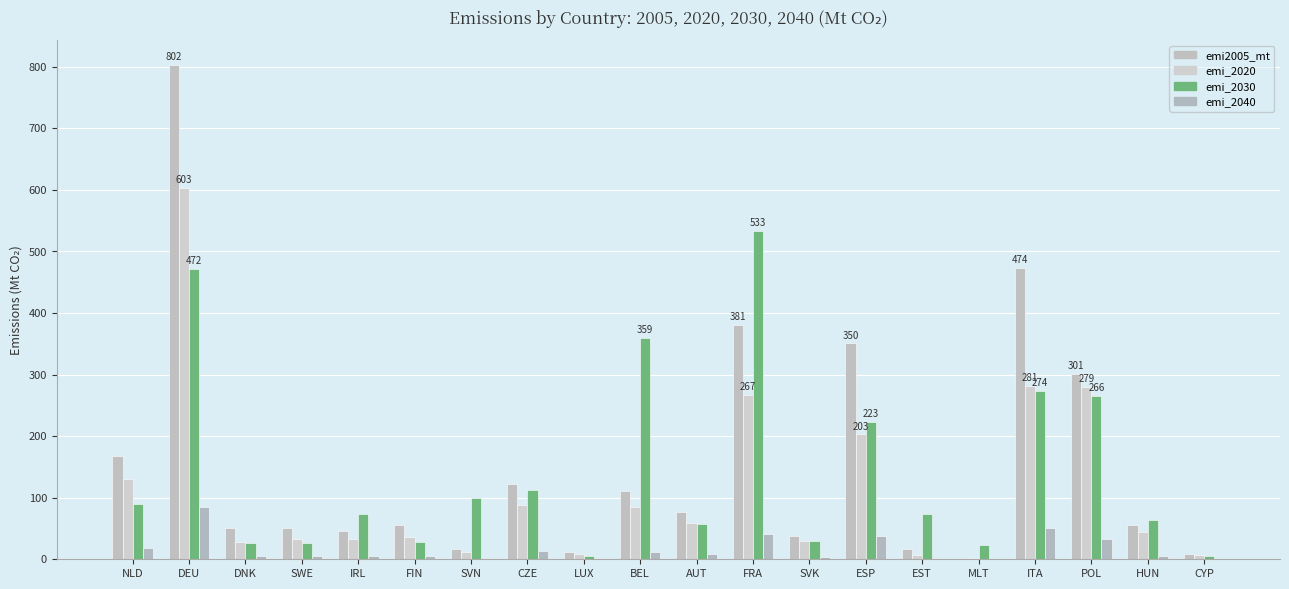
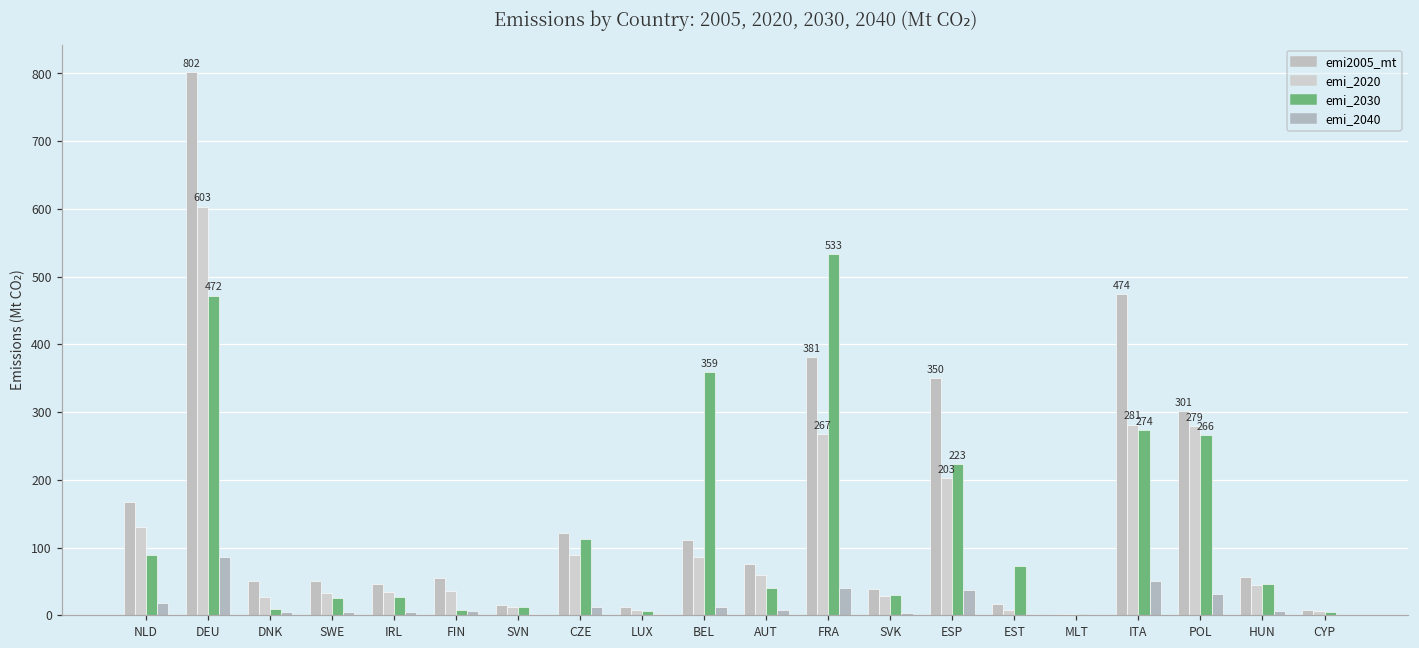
emi_2030, DNK: 30 -> 10
emi_2030, IRL: 70 -> 30
emi_2030, FIN: 30 -> 10
emi_2030, SVN: 100 -> 10
emi_2030, AUT: 60 -> 40
emi_2030, MLT: 20 -> 0
emi_2030, HUN: 60 -> 50
